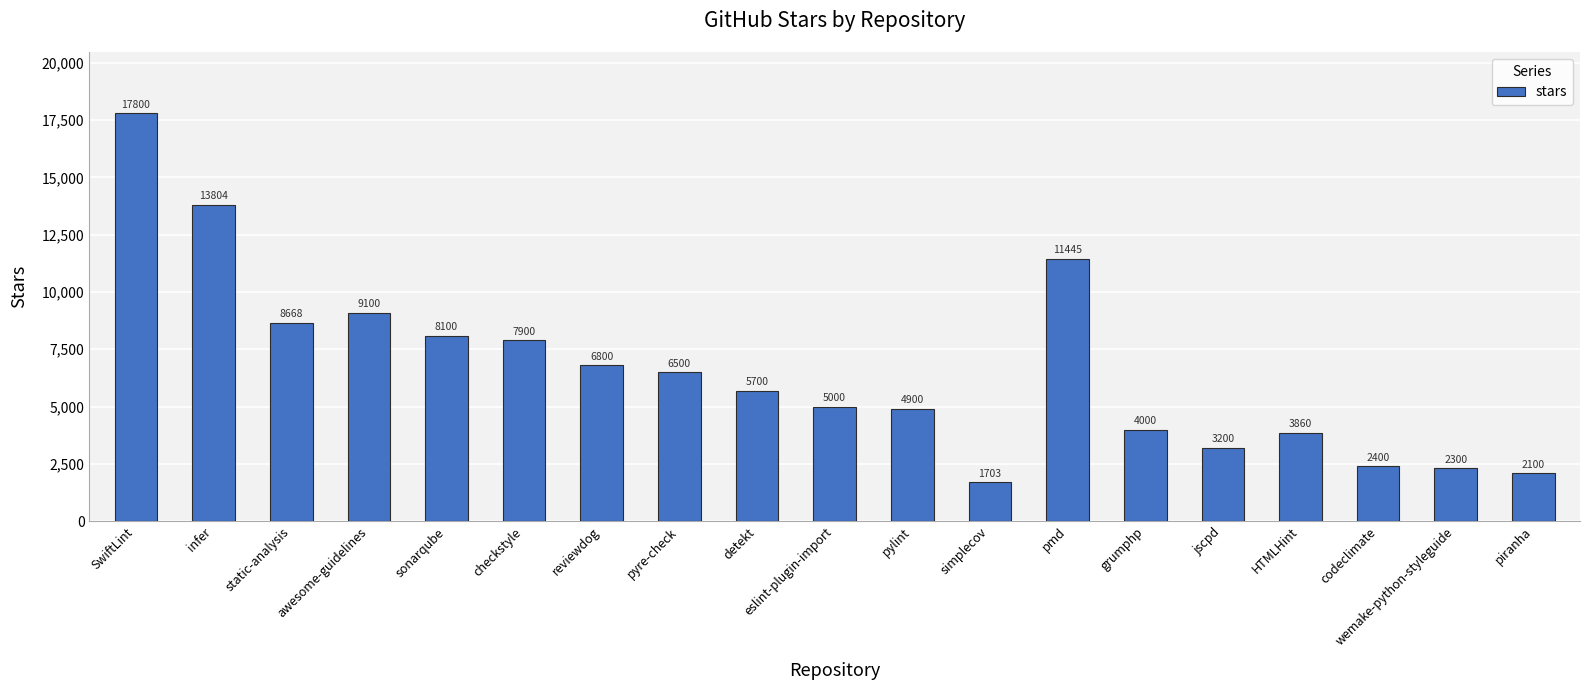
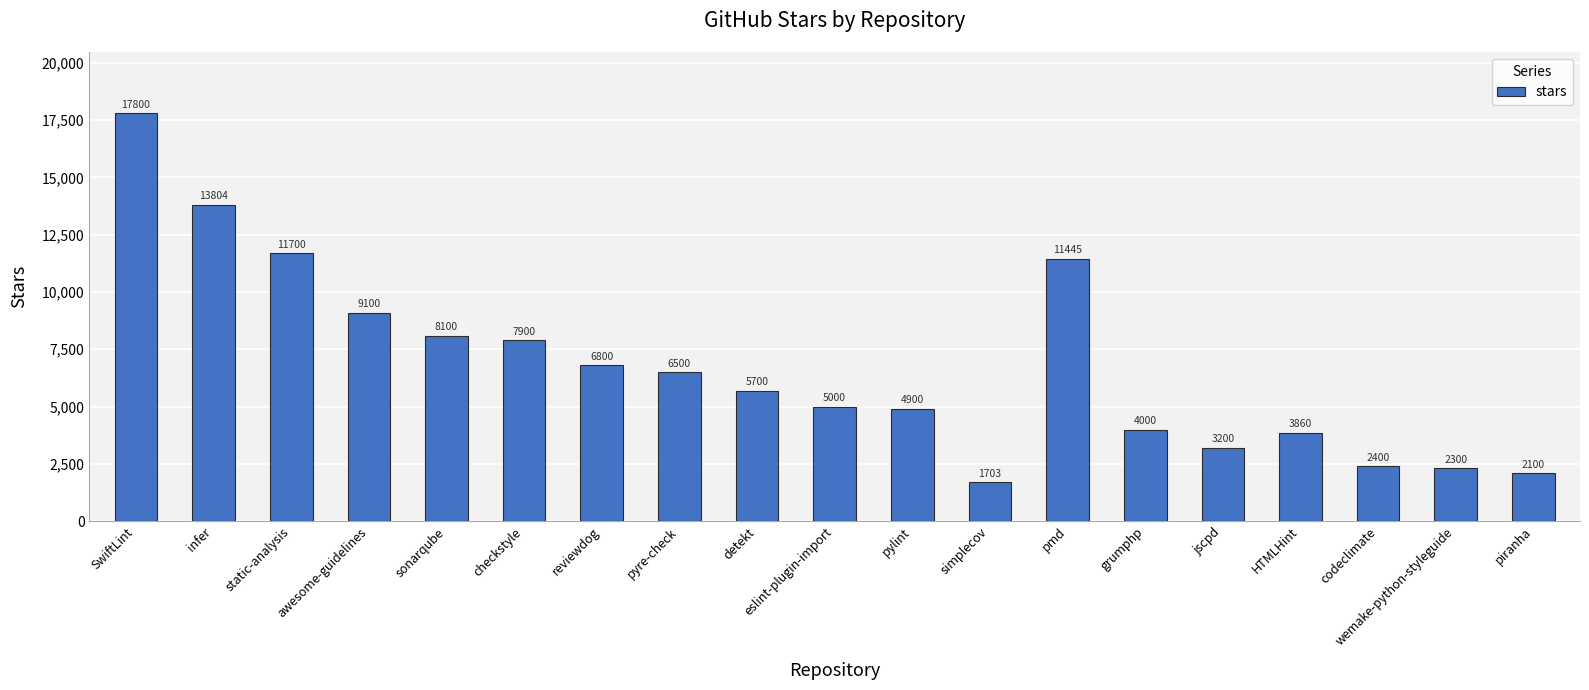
static-analysis: 8668 -> 11700
